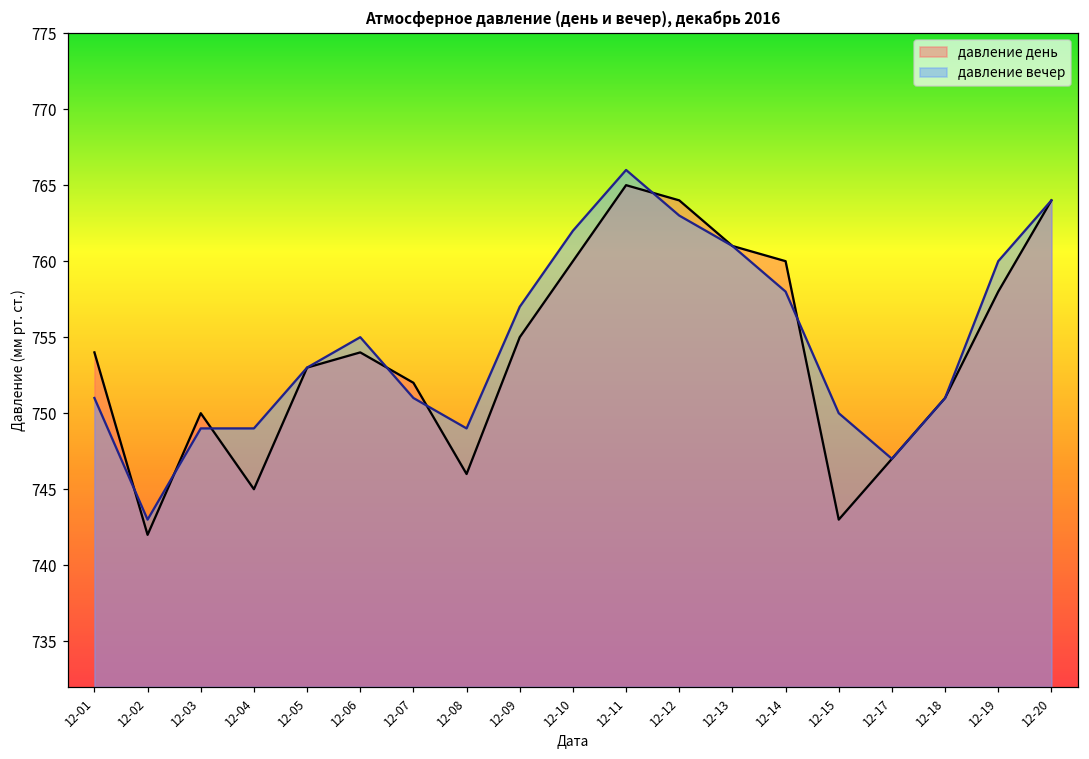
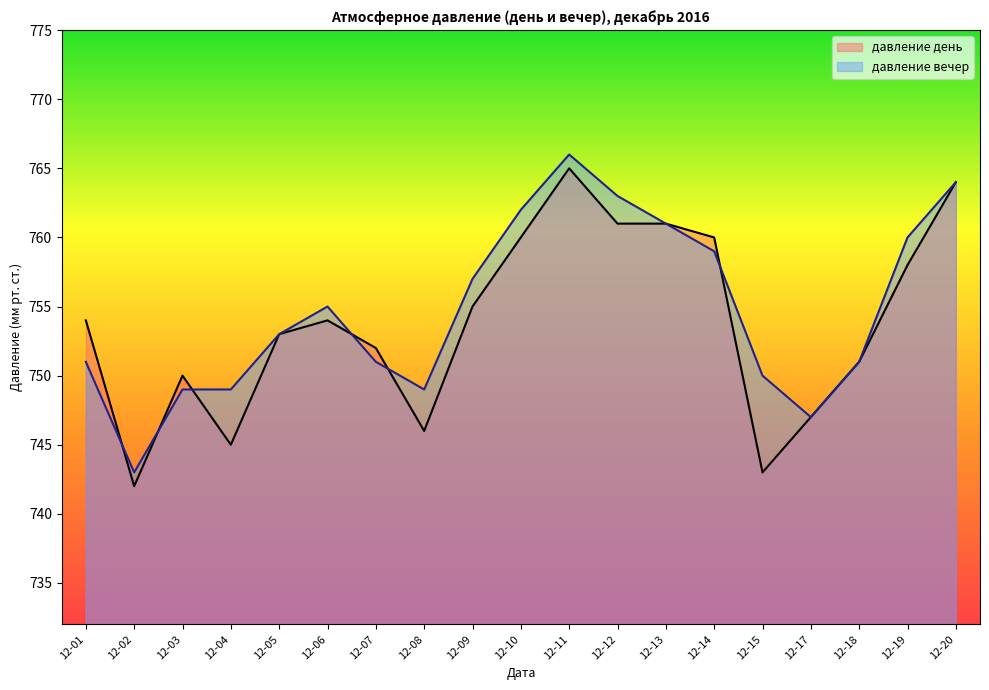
давление день, 12-12: 764 -> 761
давление вечер, 12-14: 758 -> 759
